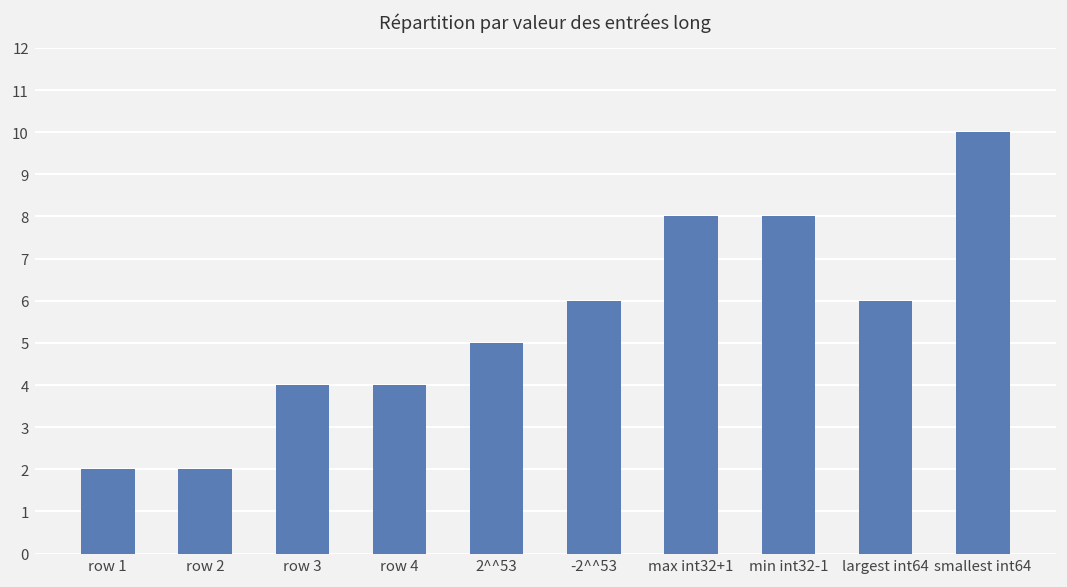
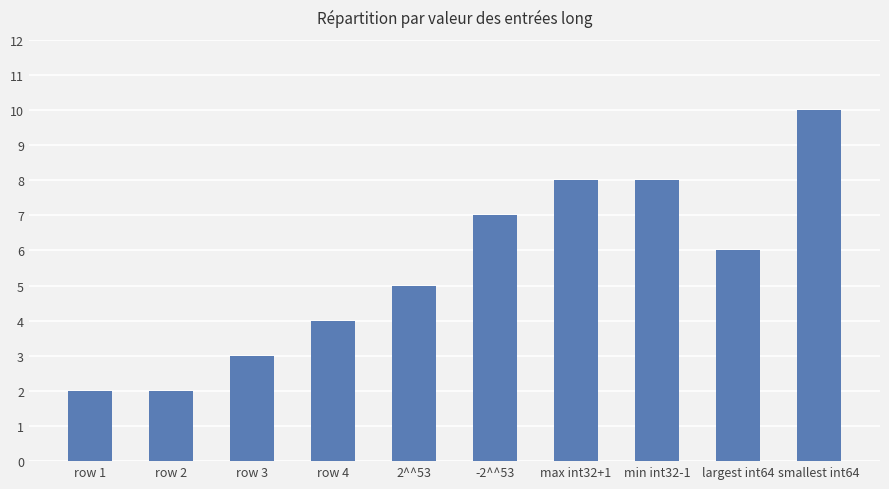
row 3: 4 -> 3
-2^^53: 6 -> 7
